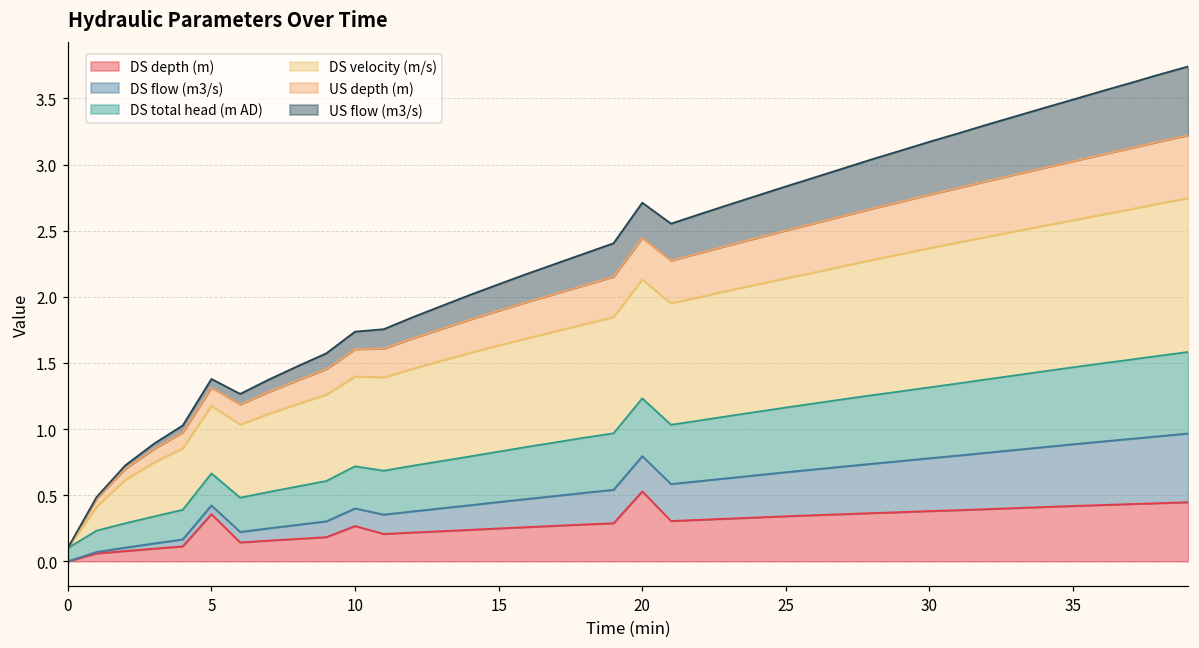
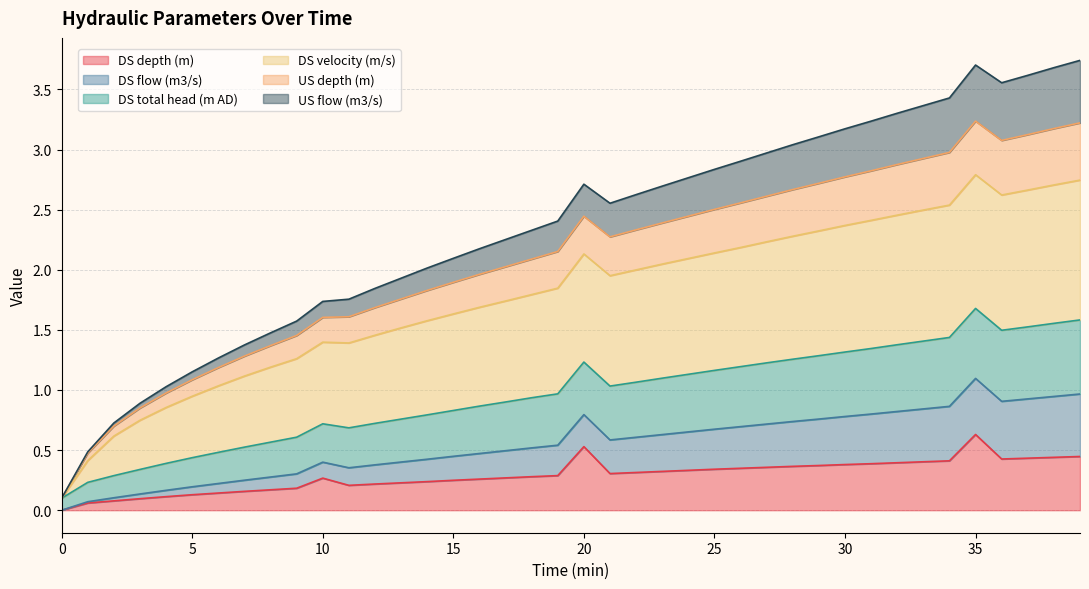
DS depth (m), 5: 0.36 -> 0.13
DS depth (m), 35: 0.42 -> 0.63
